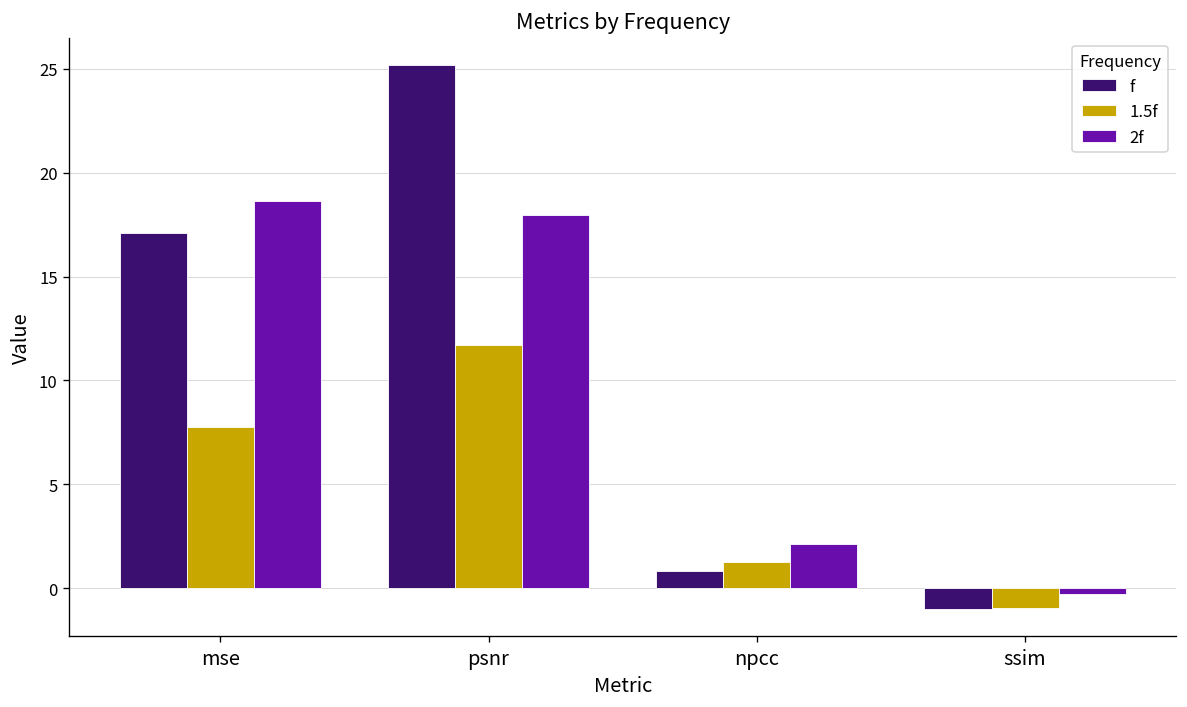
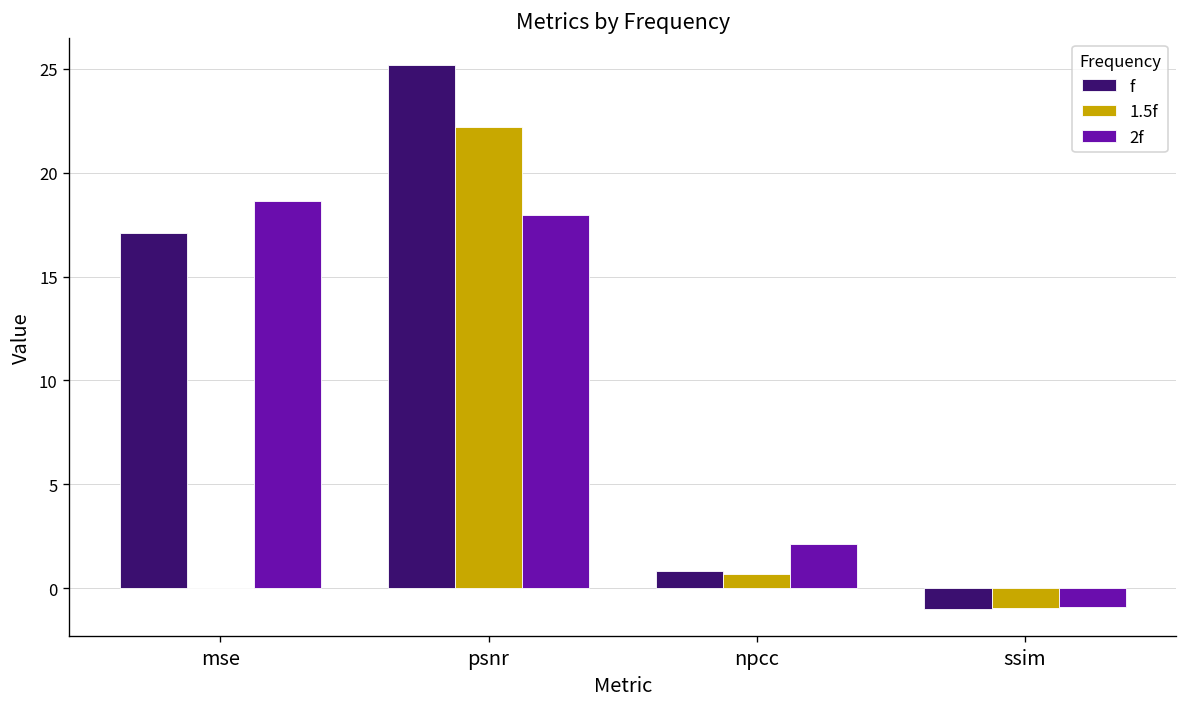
1.5f, mse: 7.8 -> 0.0
1.5f, psnr: 11.7 -> 22.2
1.5f, npcc: 1.3 -> 0.7
2f, ssim: -0.3 -> -0.9
